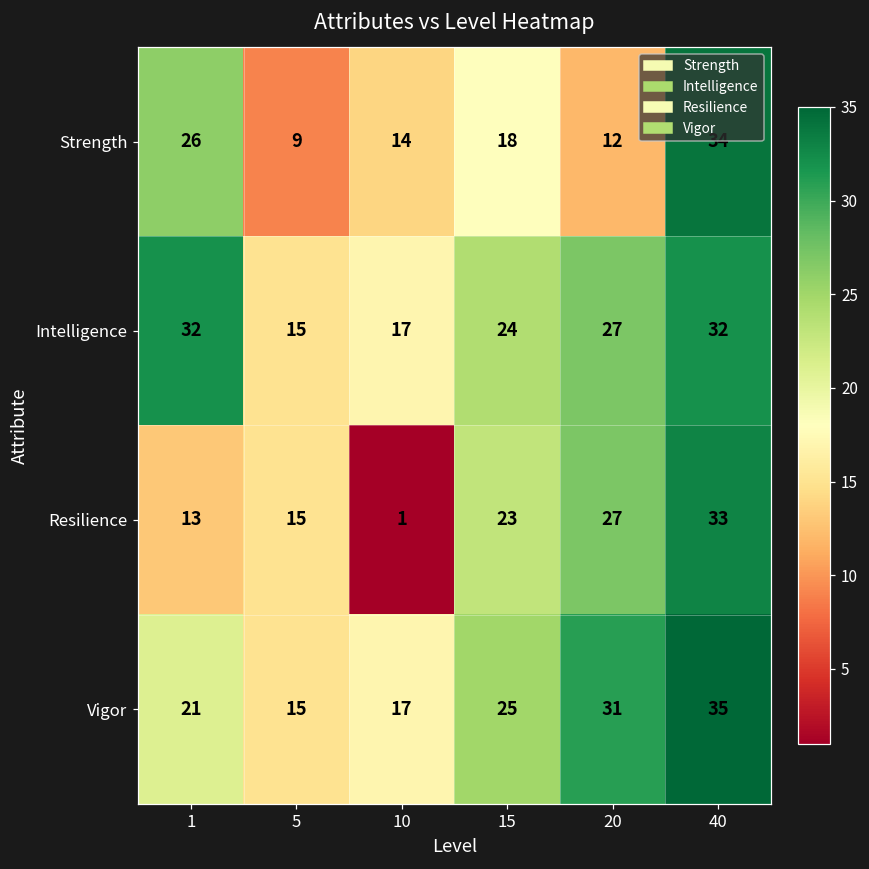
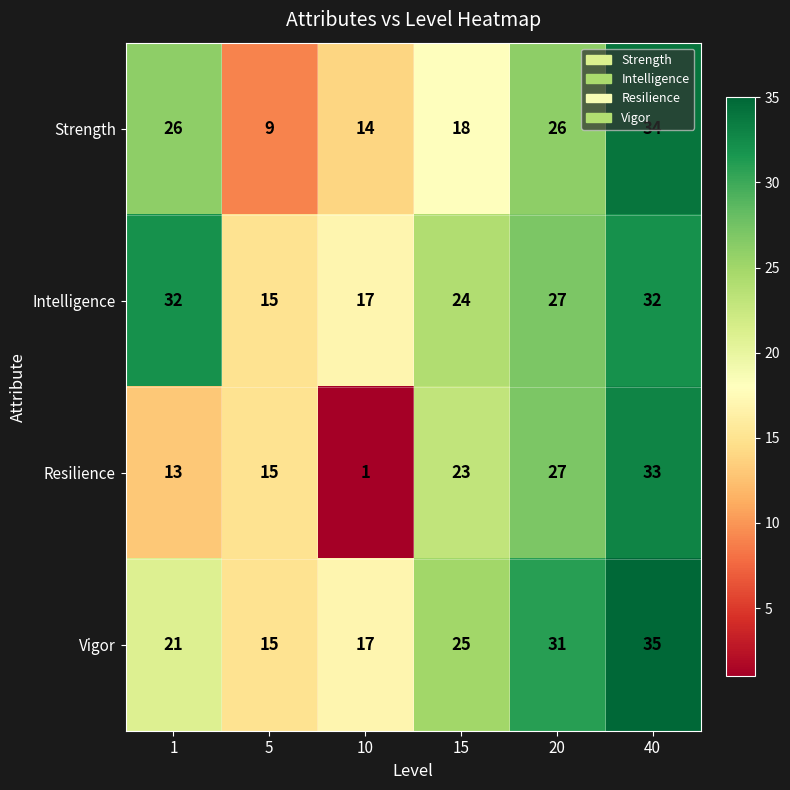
Strength, 20: 12 -> 26
